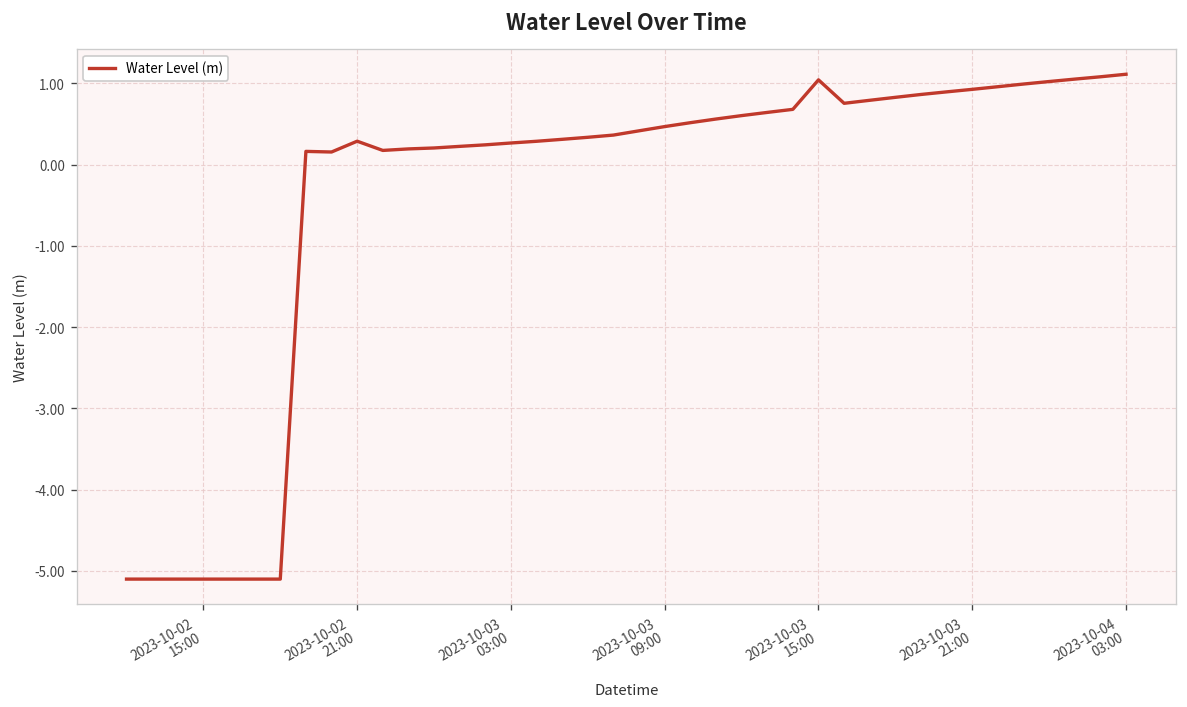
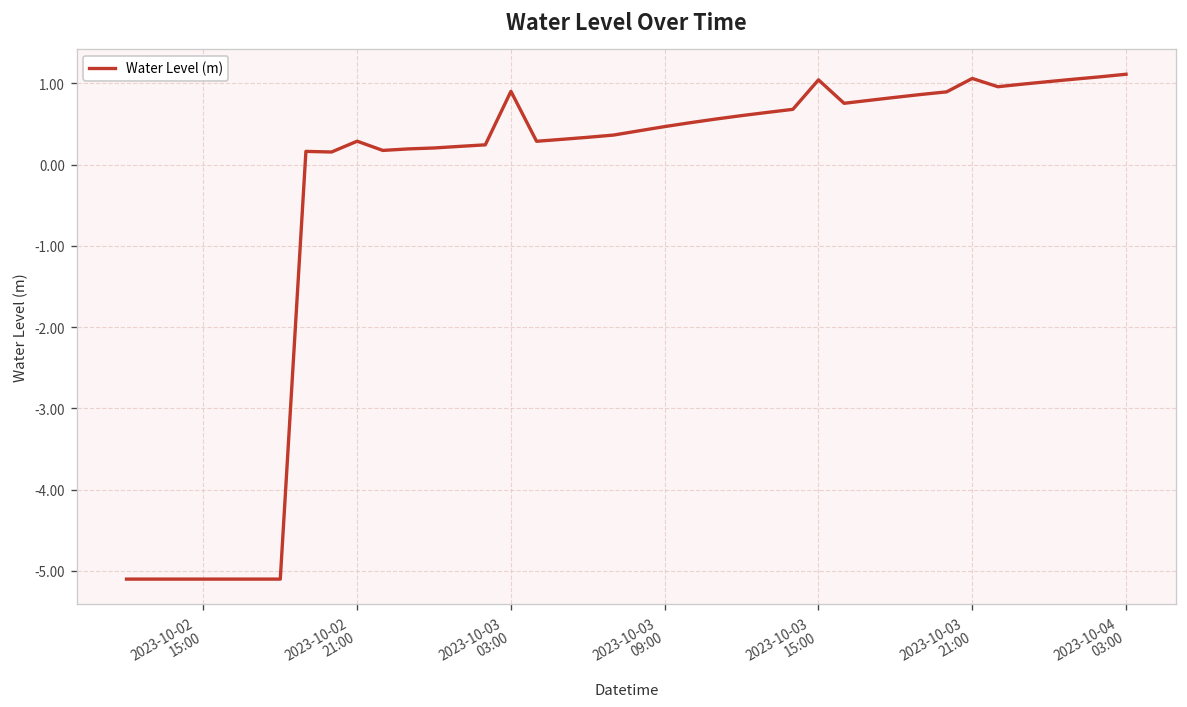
2023-10-03 03:00: 0.3 -> 0.9
2023-10-03 21:00: 0.9 -> 1.1
